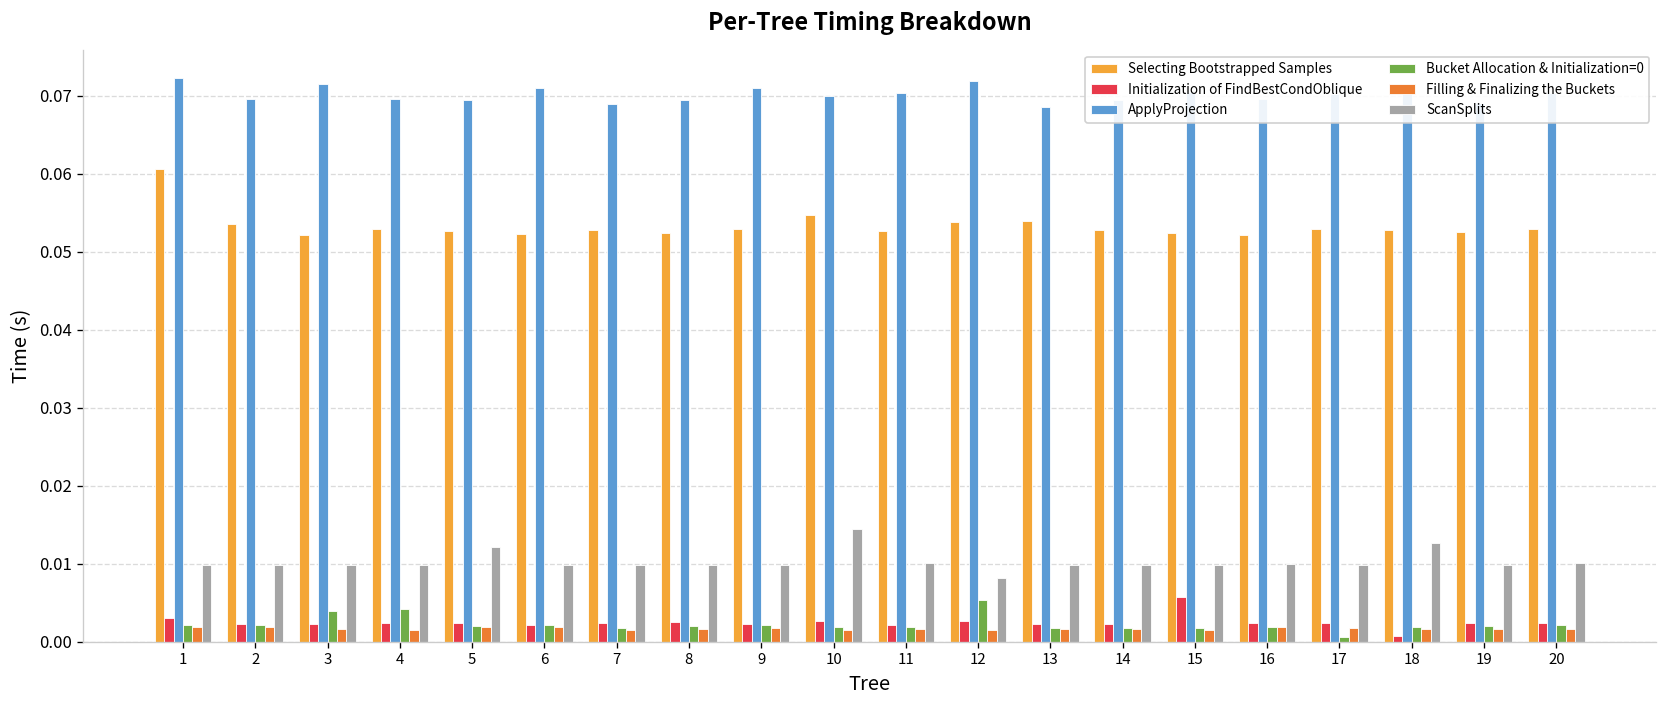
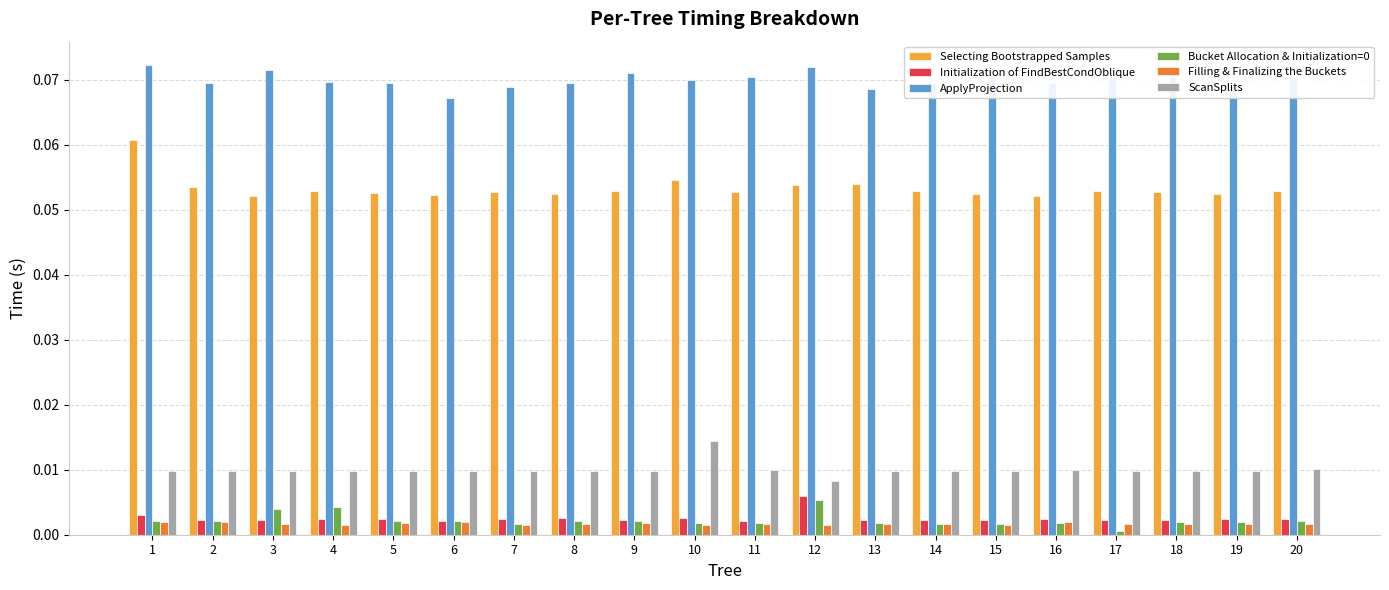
ScanSplits, 5: 0.012 -> 0.010
ApplyProjection, 6: 0.071 -> 0.067
Initialization of FindBestCondOblique, 12: 0.003 -> 0.006
Initialization of FindBestCondOblique, 15: 0.006 -> 0.002
Initialization of FindBestCondOblique, 18: 0.001 -> 0.002
ScanSplits, 18: 0.013 -> 0.010
